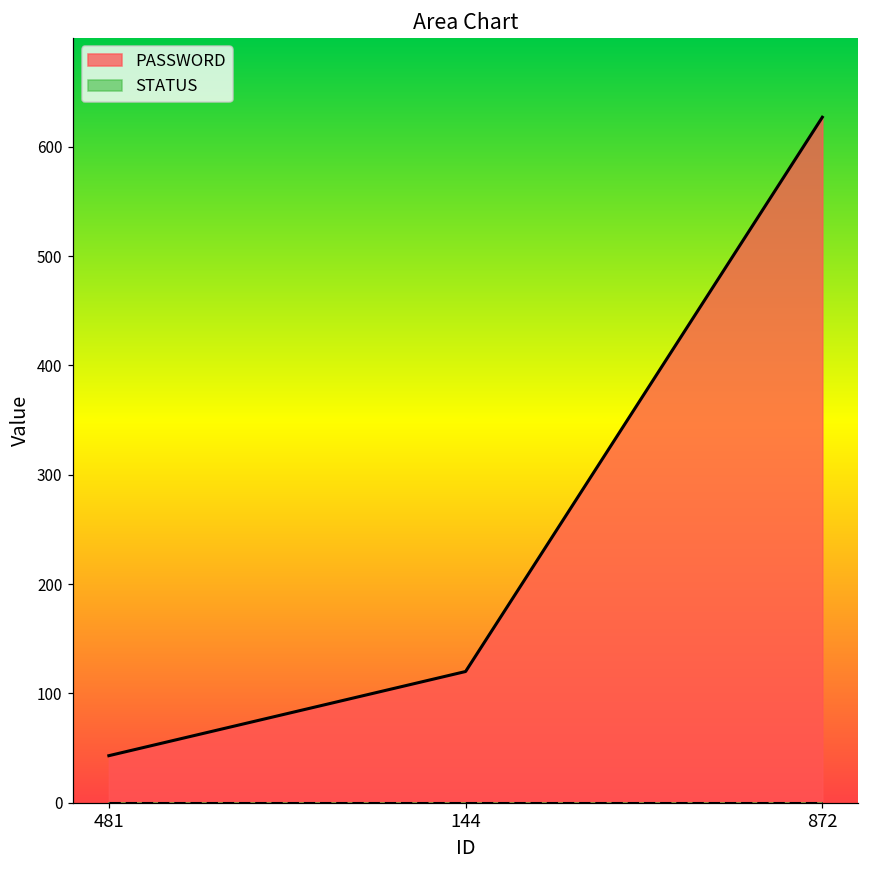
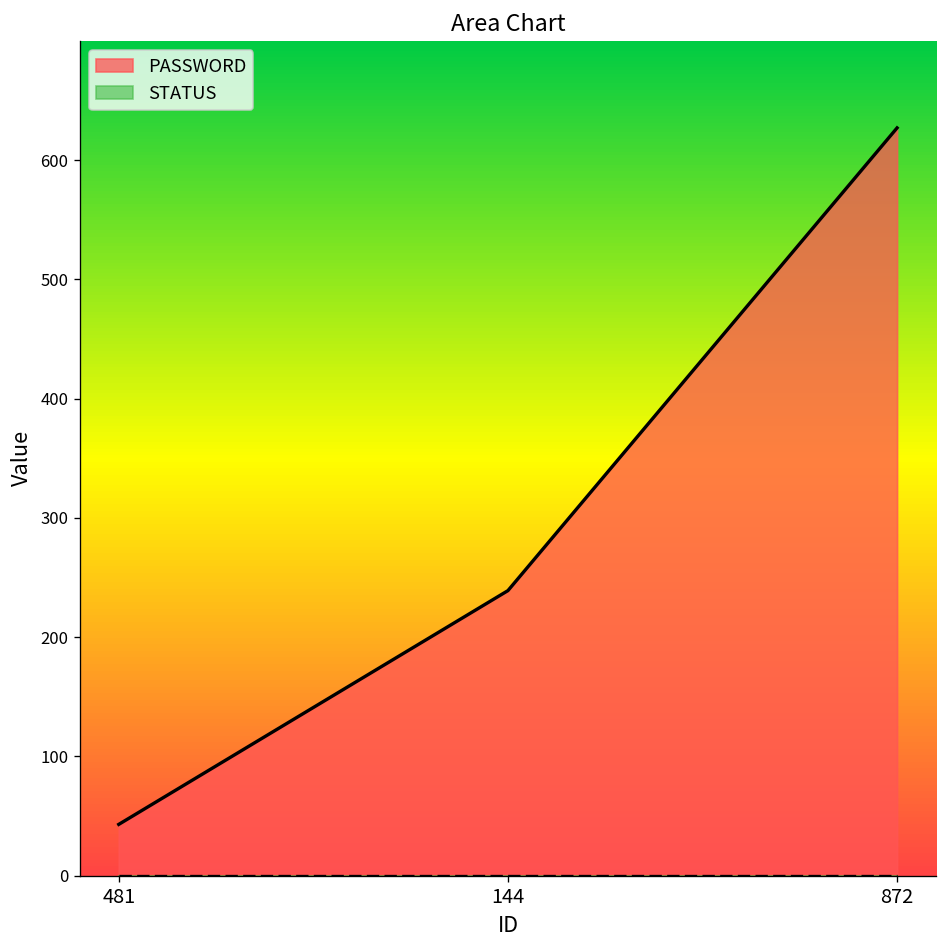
PASSWORD, 144: 120 -> 240
